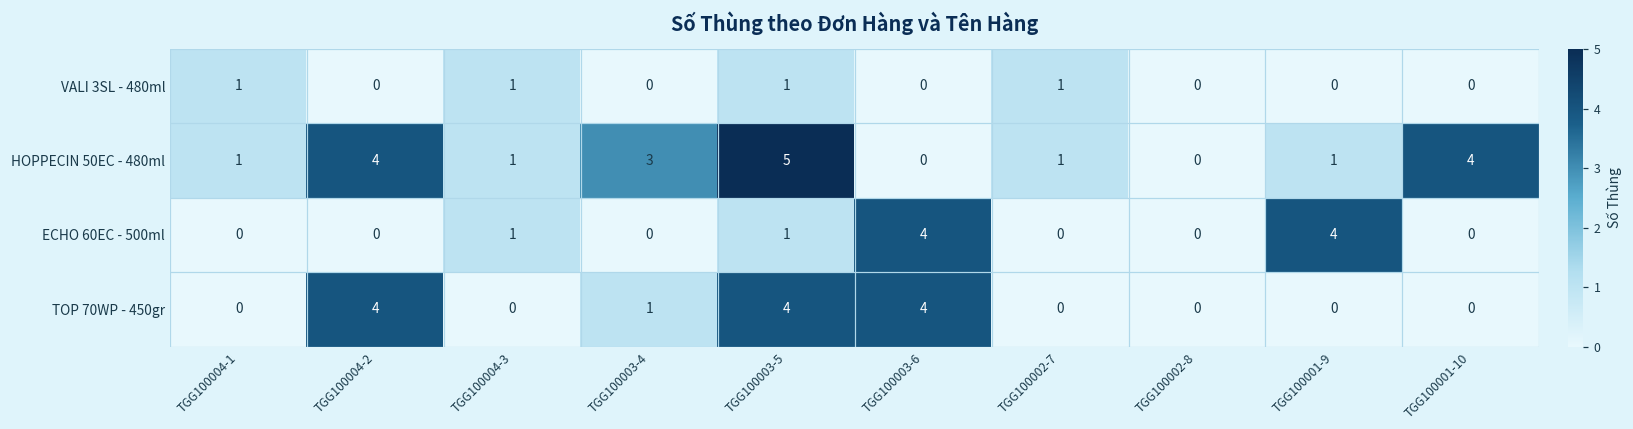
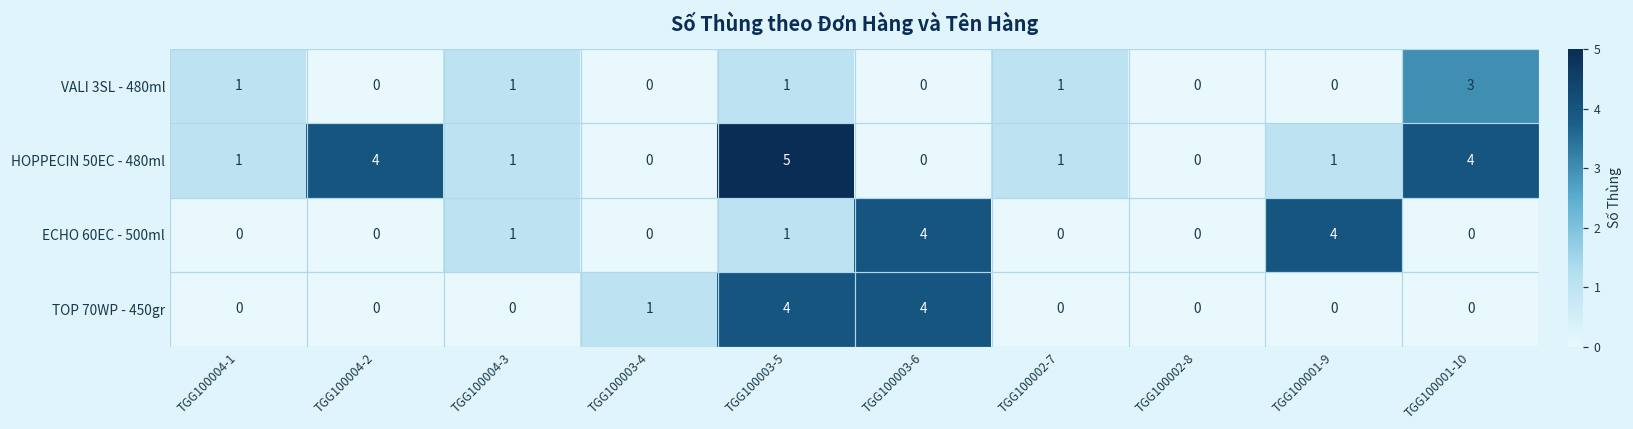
VALI 3SL - 480ml, TGG100001-10: 0 -> 3
HOPPECIN 50EC - 480ml, TGG100003-4: 3 -> 0
TOP 70WP - 450gr, TGG100004-2: 4 -> 0
